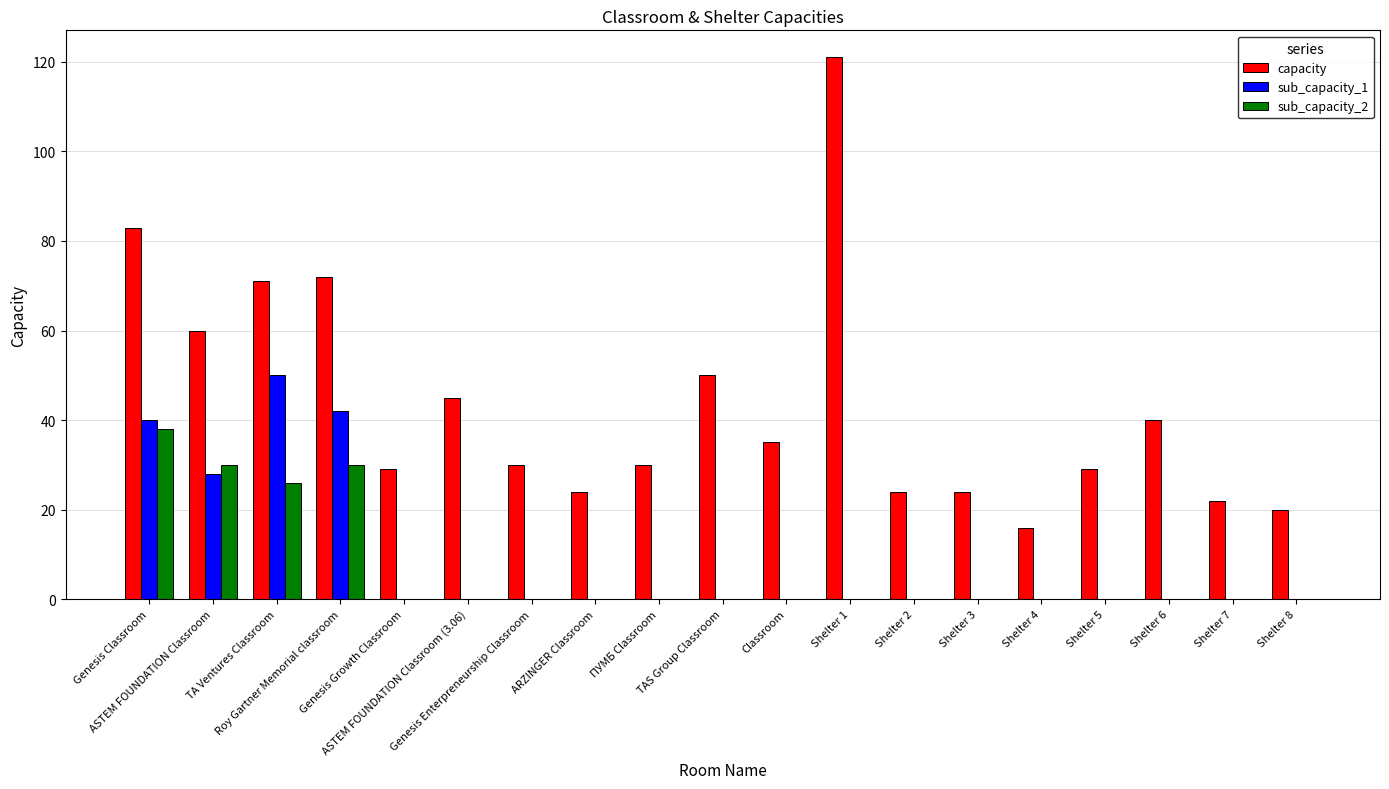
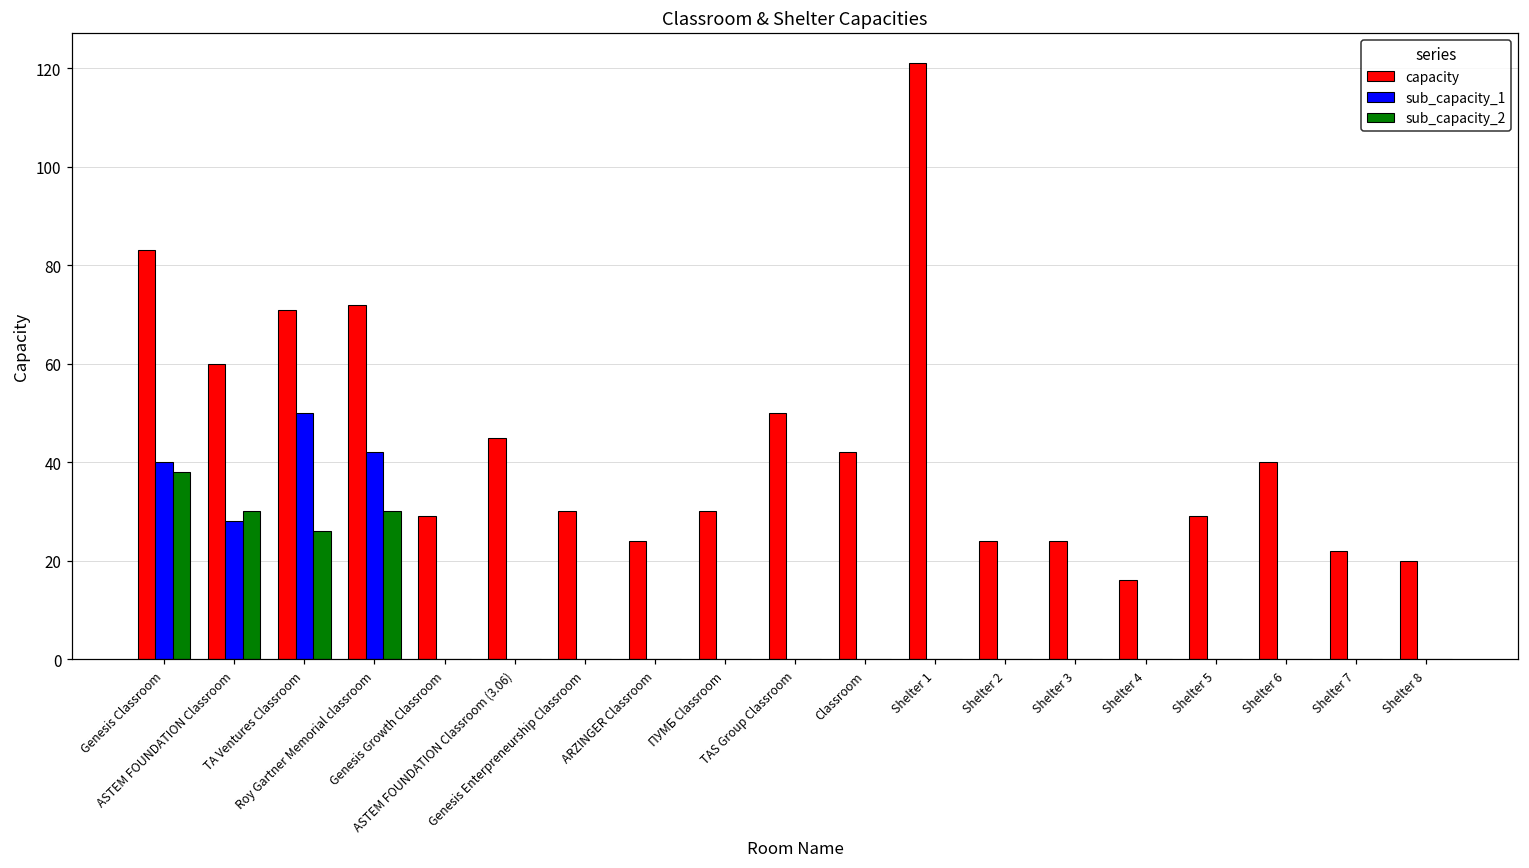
capacity, Classroom: 35 -> 42
